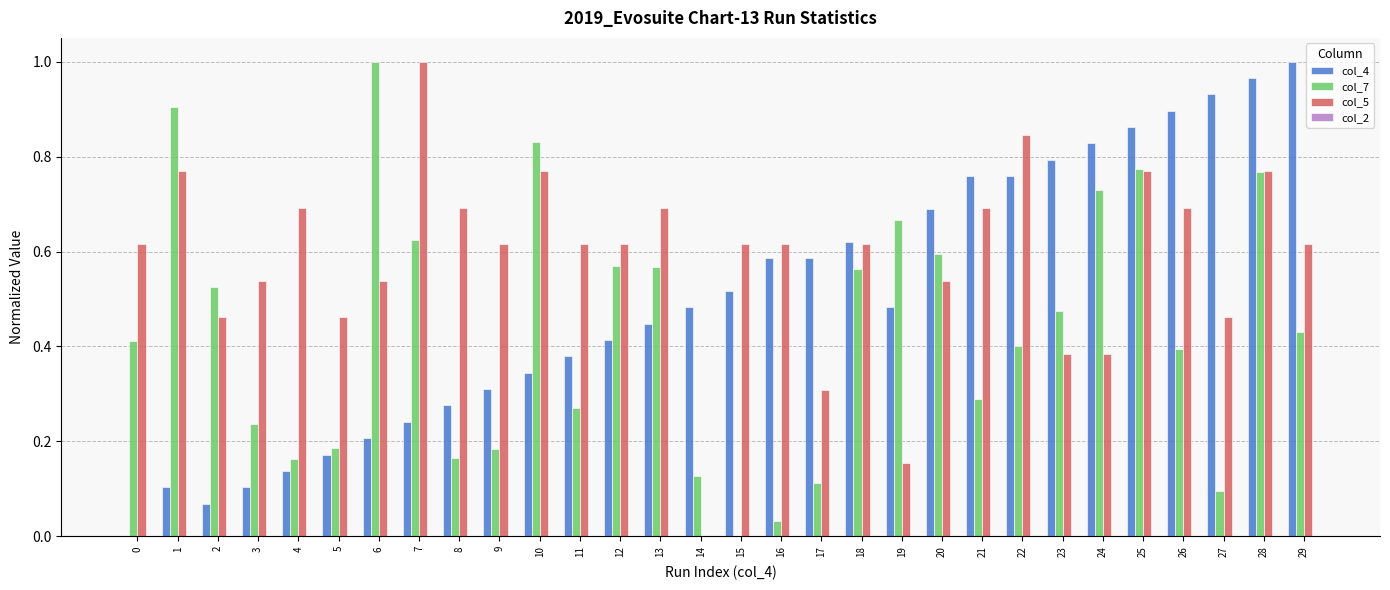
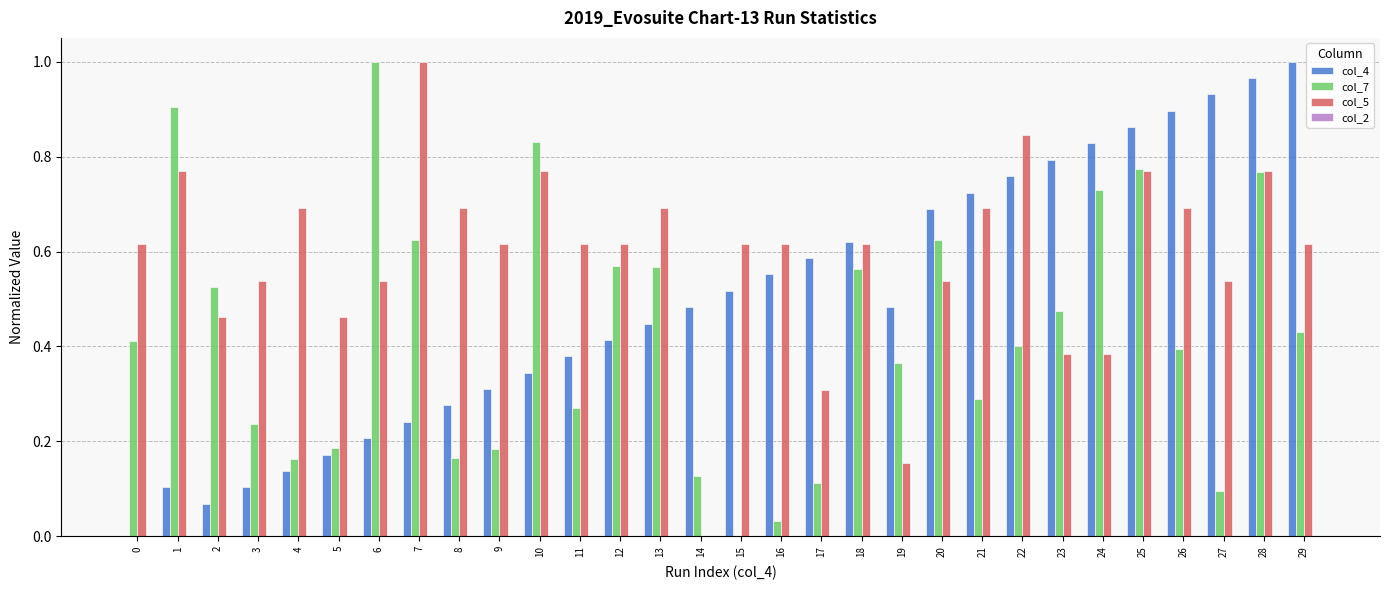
col_4, 16: 0.59 -> 0.55
col_7, 19: 0.67 -> 0.37
col_7, 20: 0.60 -> 0.62
col_4, 21: 0.76 -> 0.72
col_5, 27: 0.46 -> 0.54
